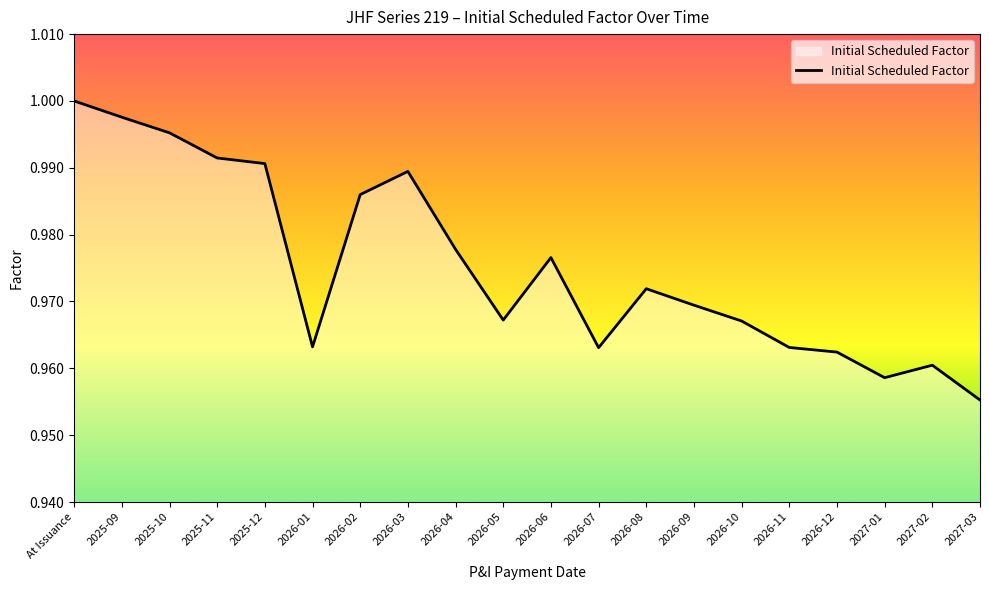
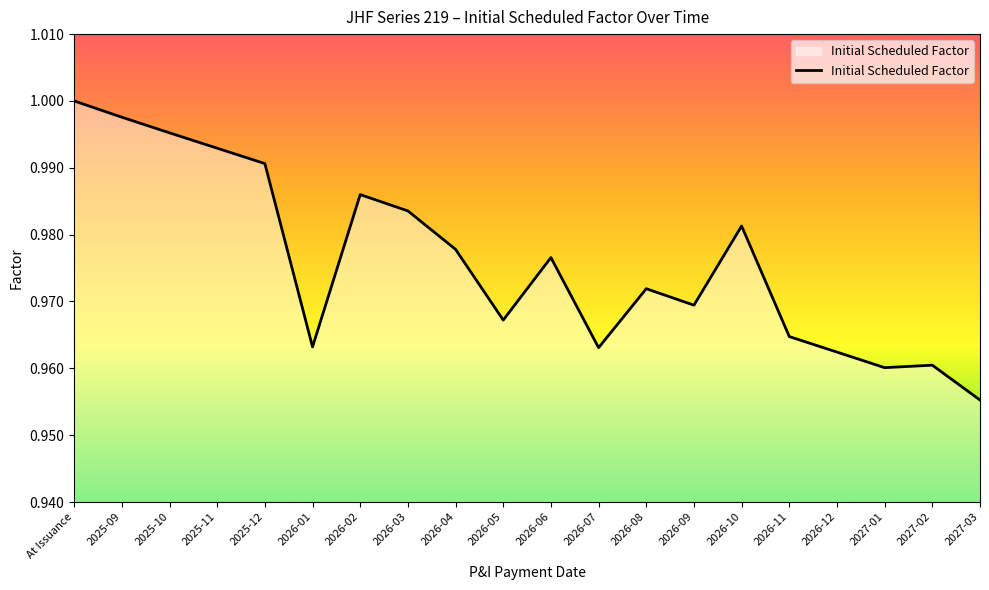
2025-11: 0.991 -> 0.993
2026-03: 0.989 -> 0.984
2026-10: 0.967 -> 0.981
2026-11: 0.963 -> 0.965
2027-01: 0.959 -> 0.960
